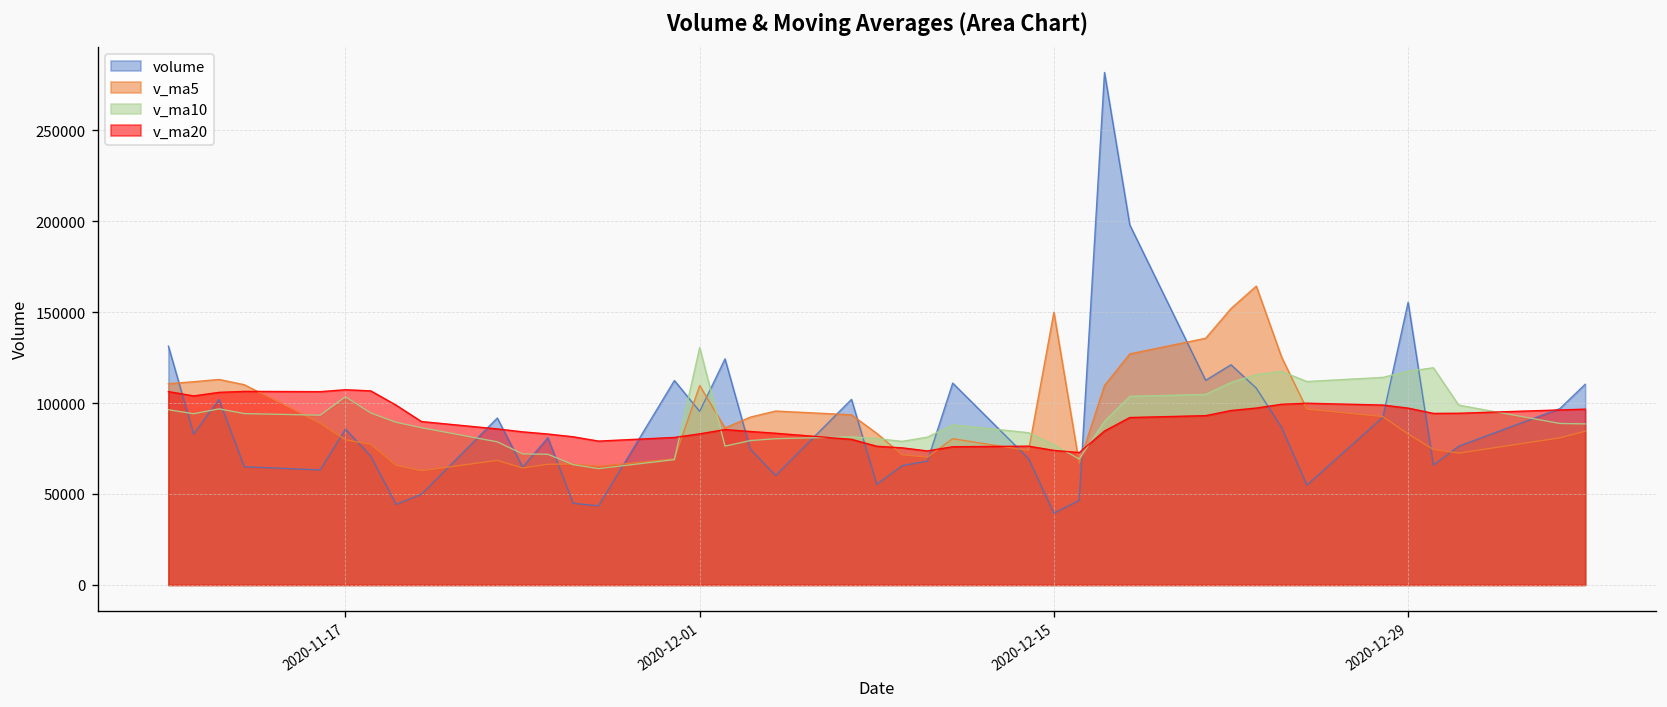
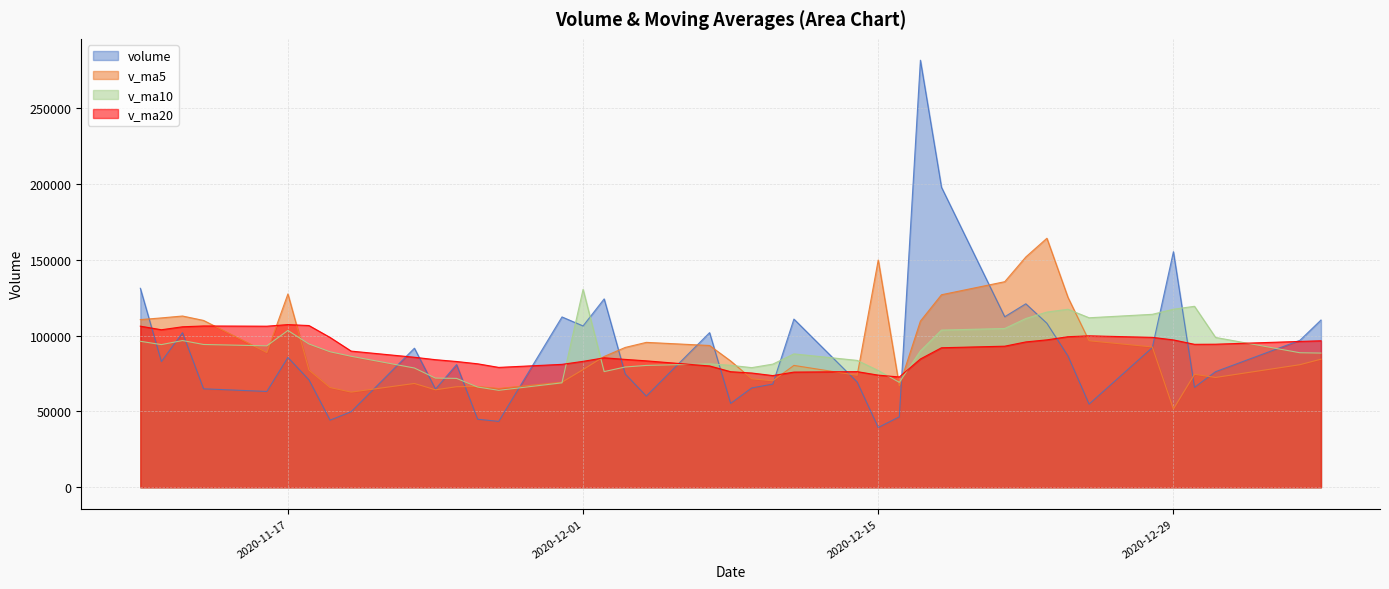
v_ma5, 2020-11-17: 80000 -> 128000
volume, 2020-12-01: 95000 -> 106000
v_ma5, 2020-12-01: 110000 -> 78000
v_ma5, 2020-12-29: 83000 -> 52000
